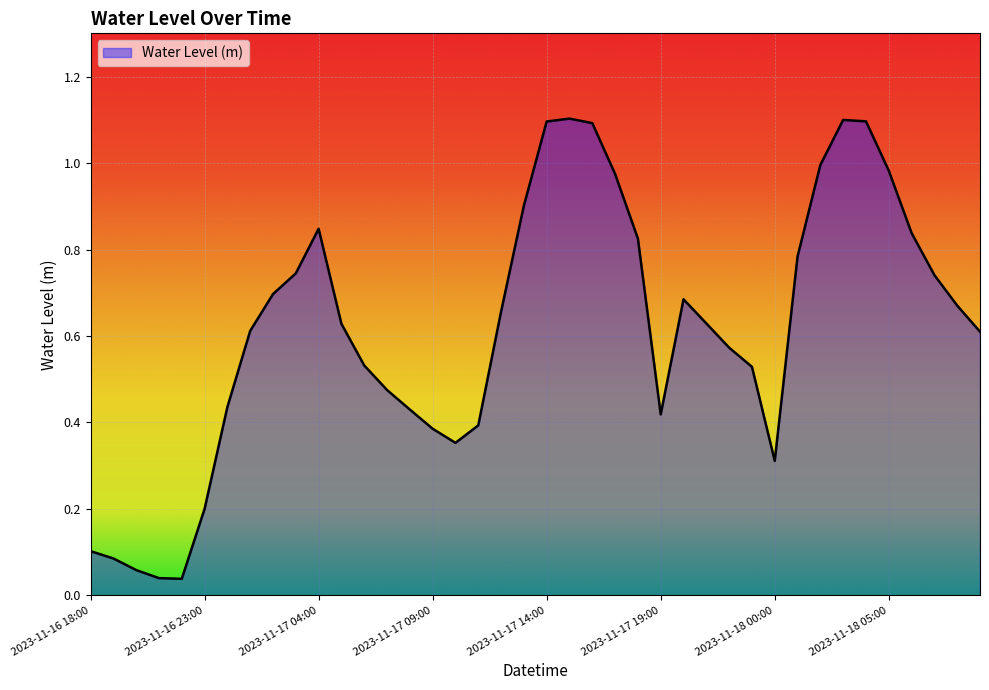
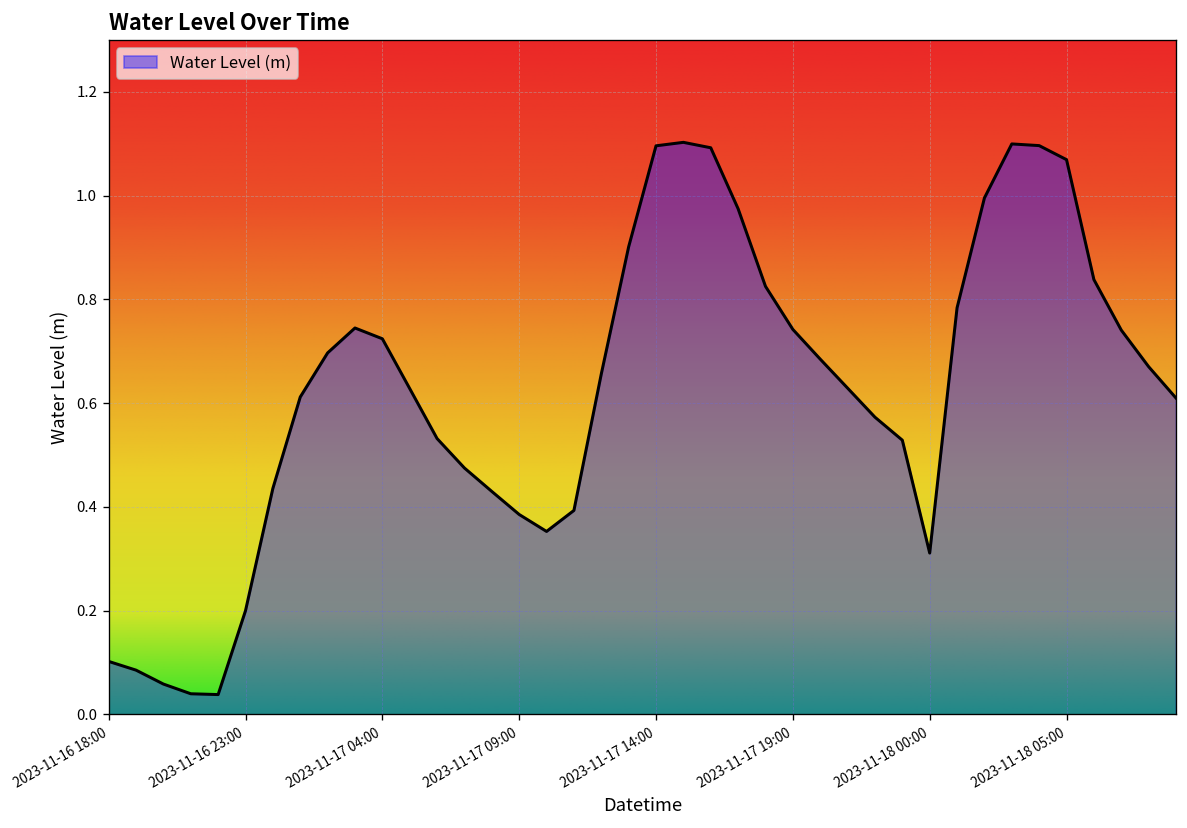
2023-11-17 04:00: 0.85 -> 0.72
2023-11-17 19:00: 0.42 -> 0.74
2023-11-18 05:00: 0.98 -> 1.07
